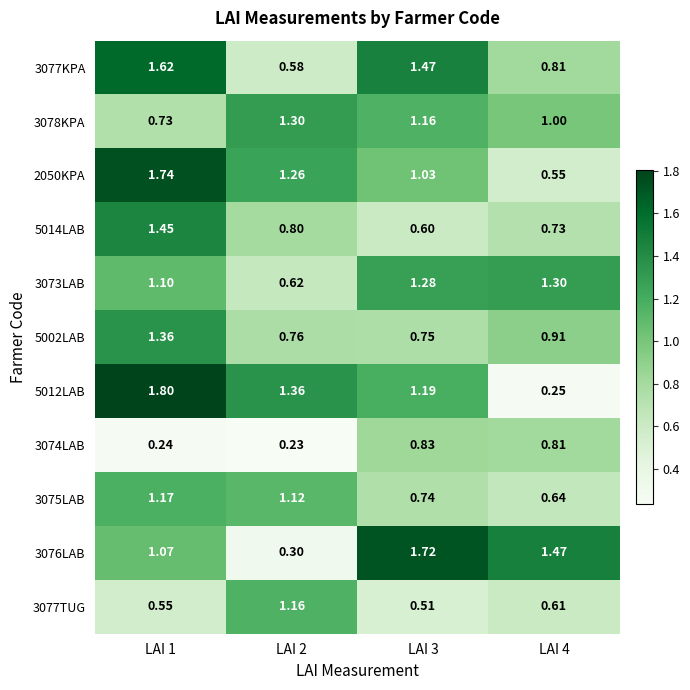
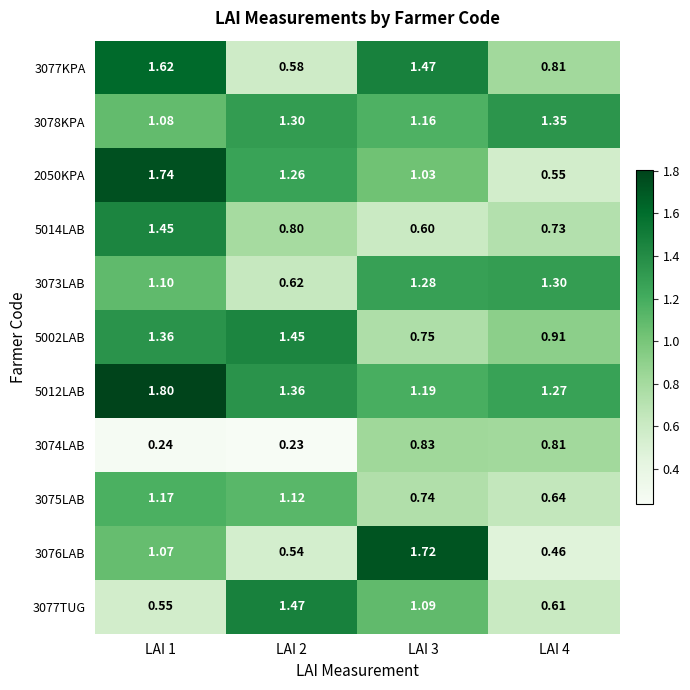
3078KPA, LAI 1: 0.73 -> 1.08
3078KPA, LAI 4: 1.00 -> 1.35
5002LAB, LAI 2: 0.76 -> 1.45
5012LAB, LAI 4: 0.25 -> 1.27
3076LAB, LAI 2: 0.30 -> 0.54
3076LAB, LAI 4: 1.47 -> 0.46
3077TUG, LAI 2: 1.16 -> 1.47
3077TUG, LAI 3: 0.51 -> 1.09
